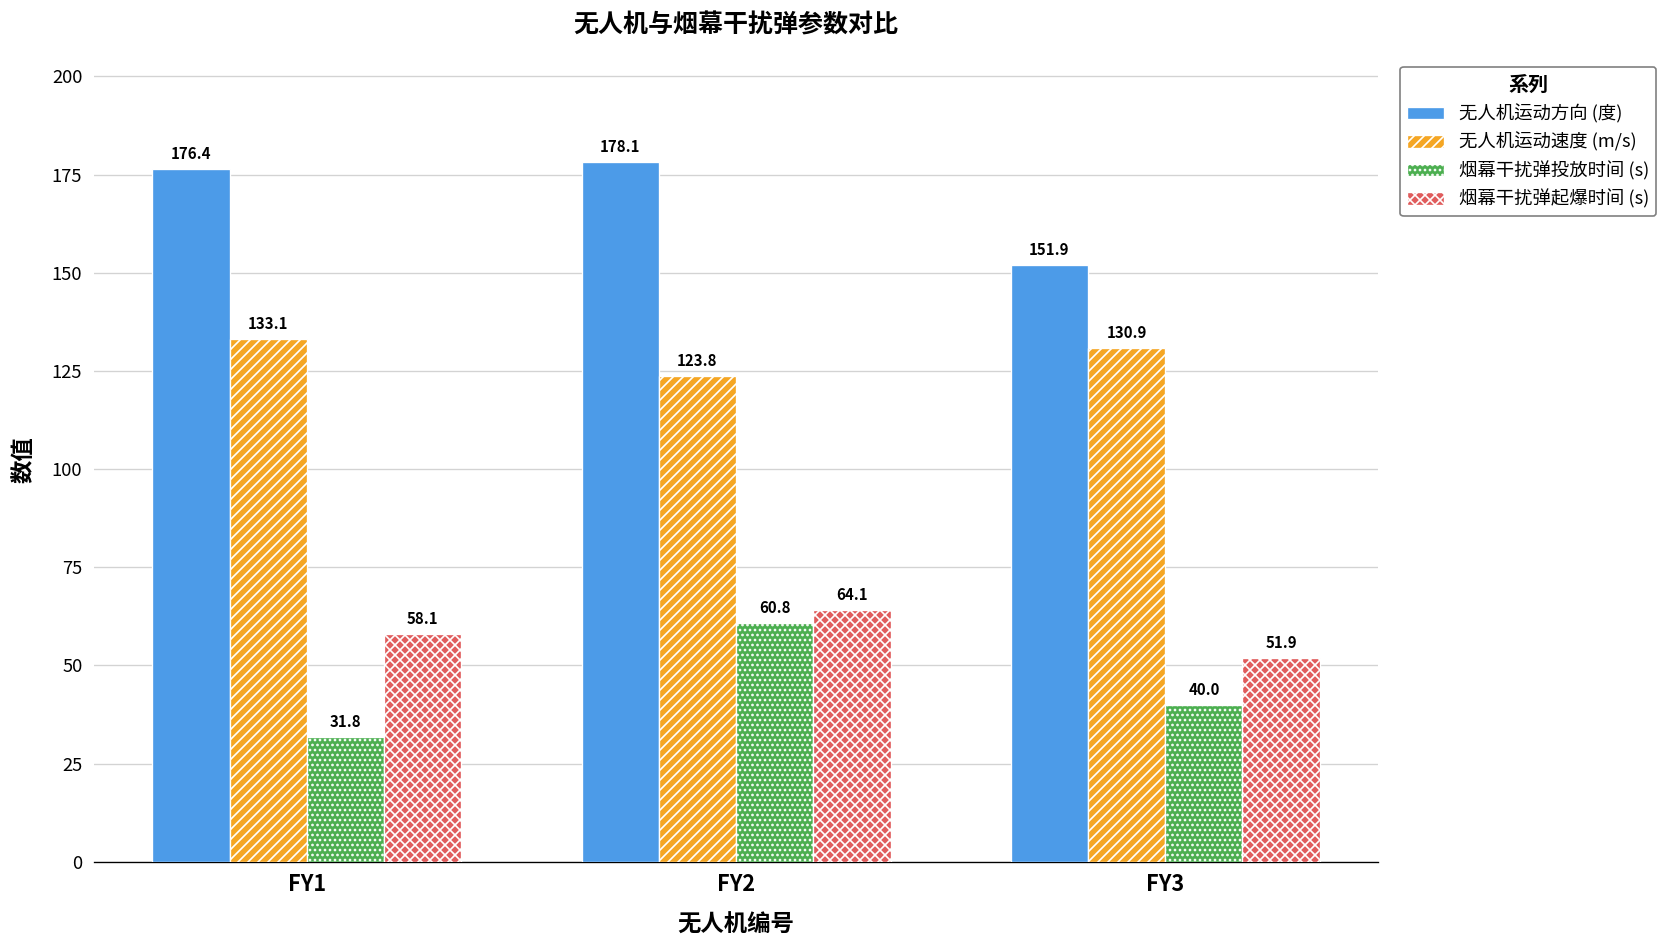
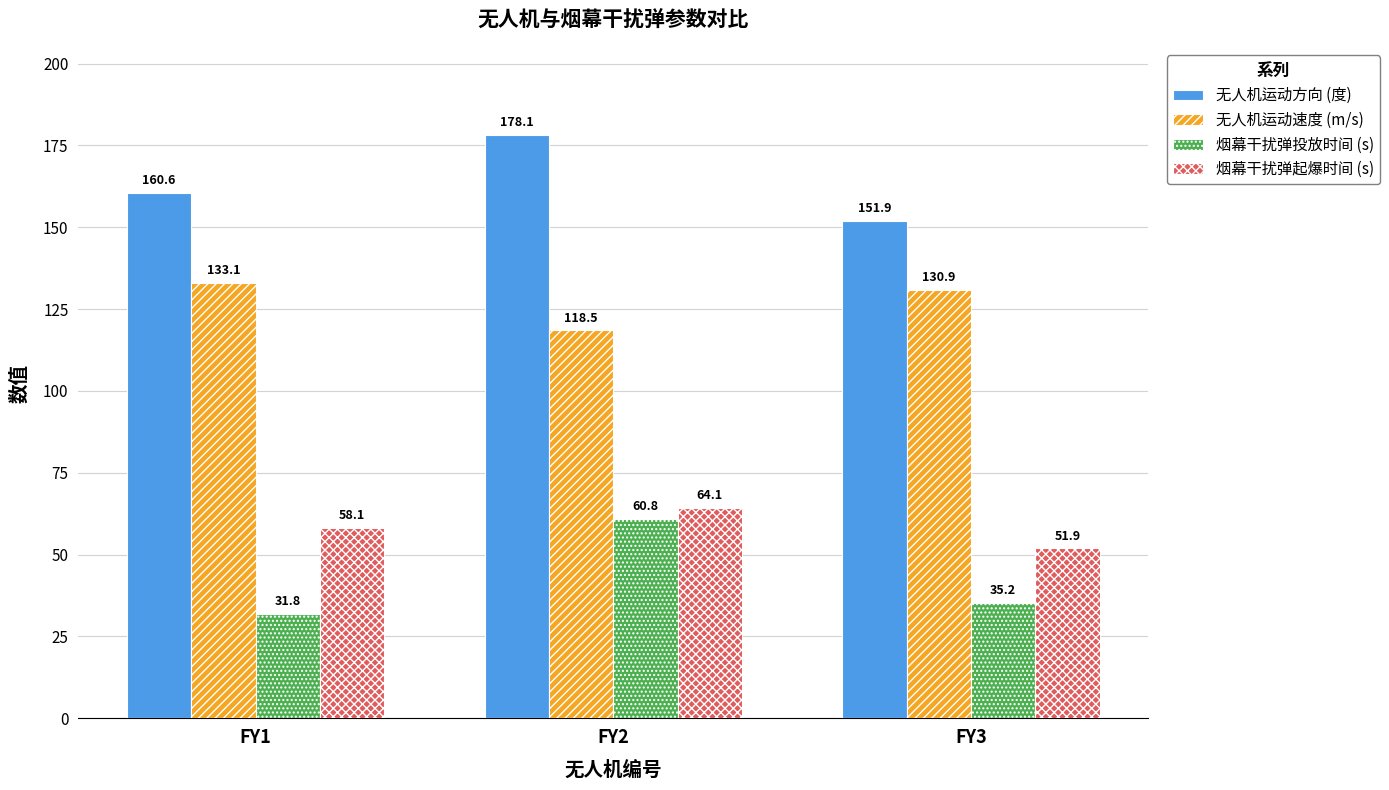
无人机运动方向 (度), FY1: 176.4 -> 160.6
无人机运动速度 (m/s), FY2: 123.8 -> 118.5
烟幕干扰弹投放时间 (s), FY3: 40.0 -> 35.2
